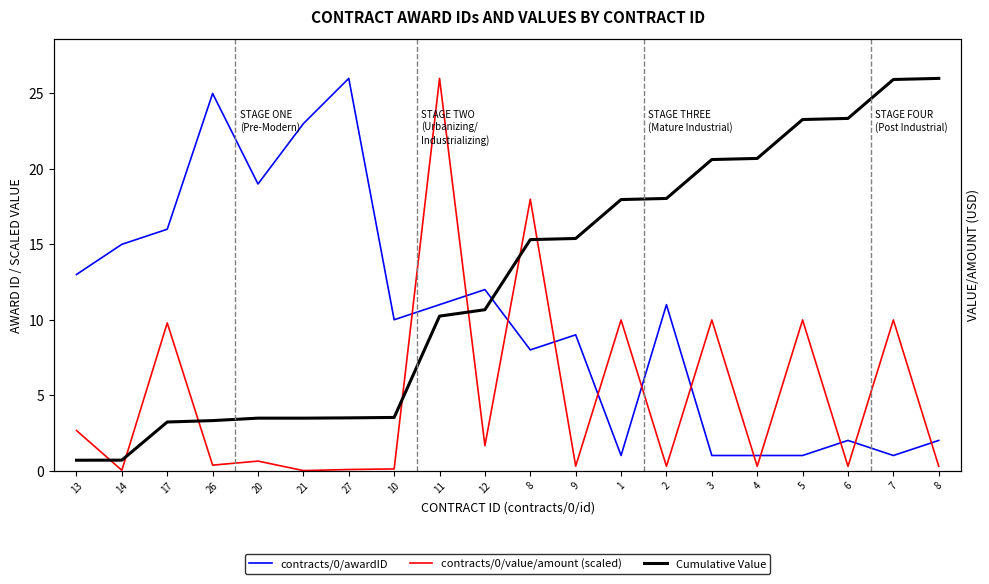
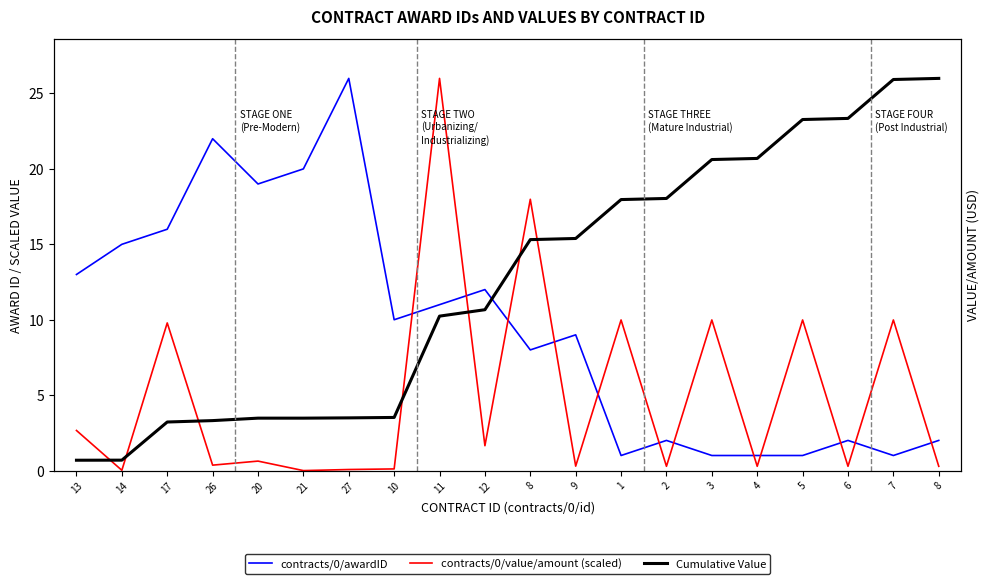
contracts/0/awardID, 26: 25 -> 22
contracts/0/awardID, 21: 23 -> 20
contracts/0/awardID, 2: 11 -> 2
